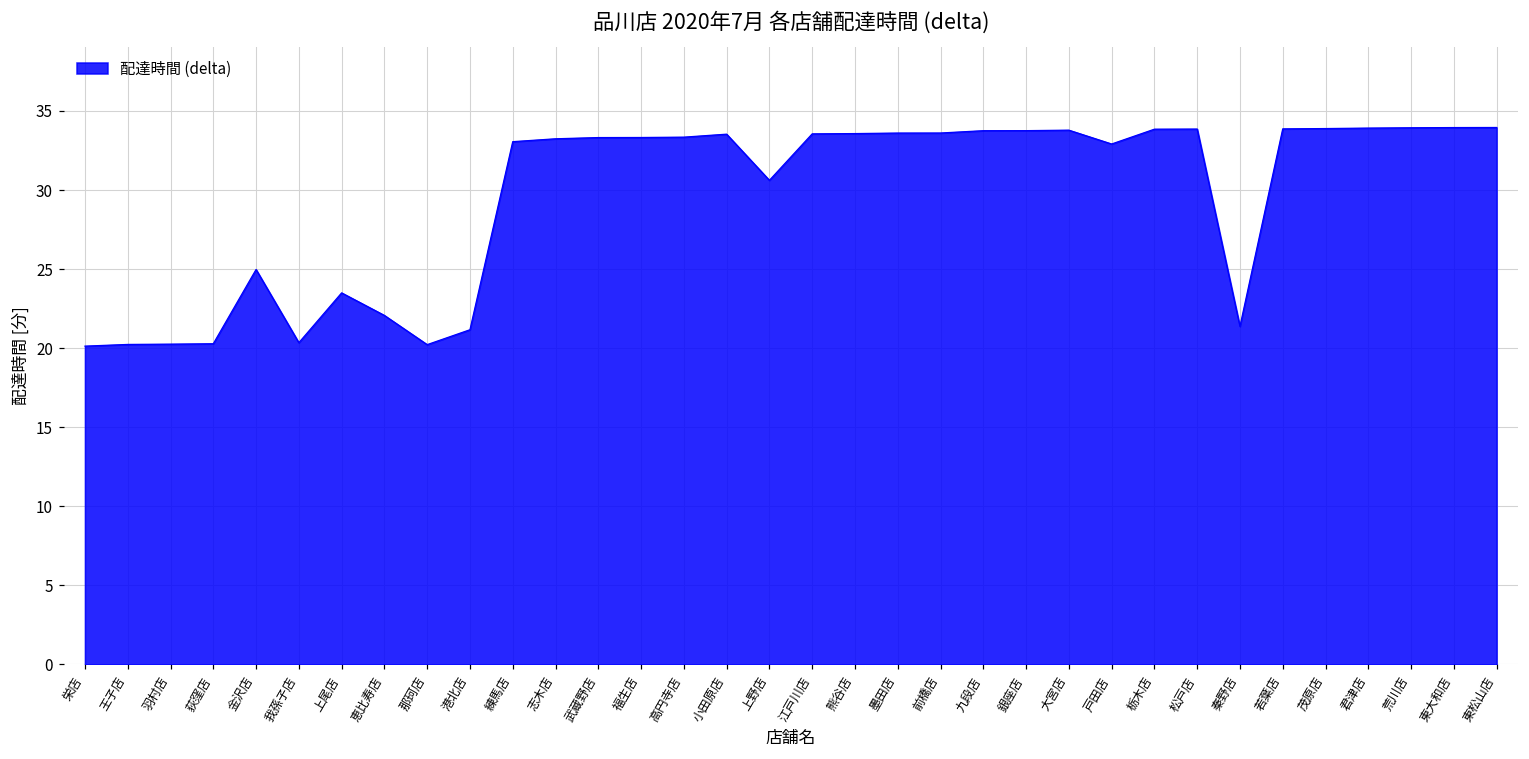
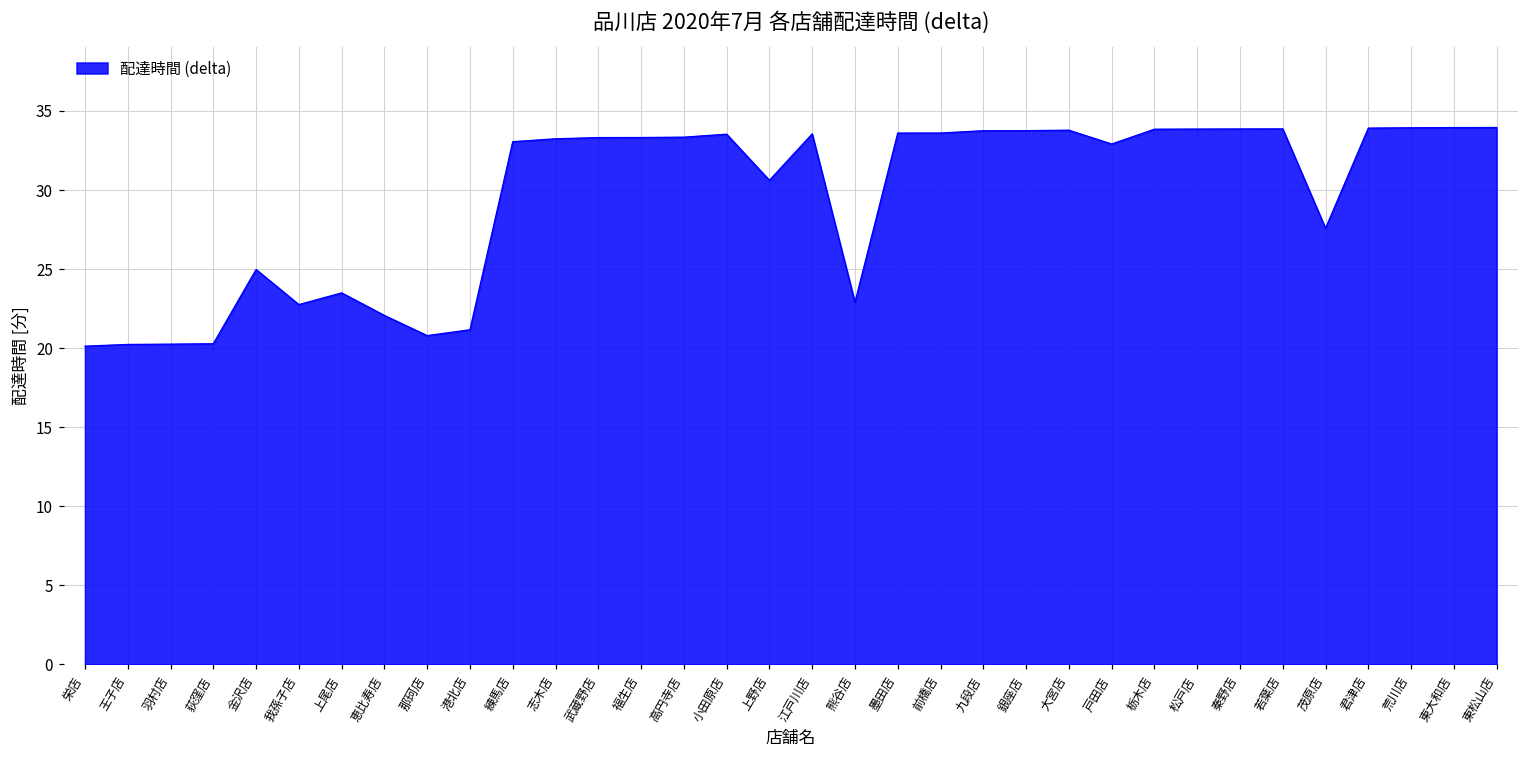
我孫子店: 20.3 -> 22.8
那珂店: 20.2 -> 20.8
熊谷店: 33.6 -> 22.9
秦野店: 21.4 -> 33.9
茂原店: 33.9 -> 27.6
